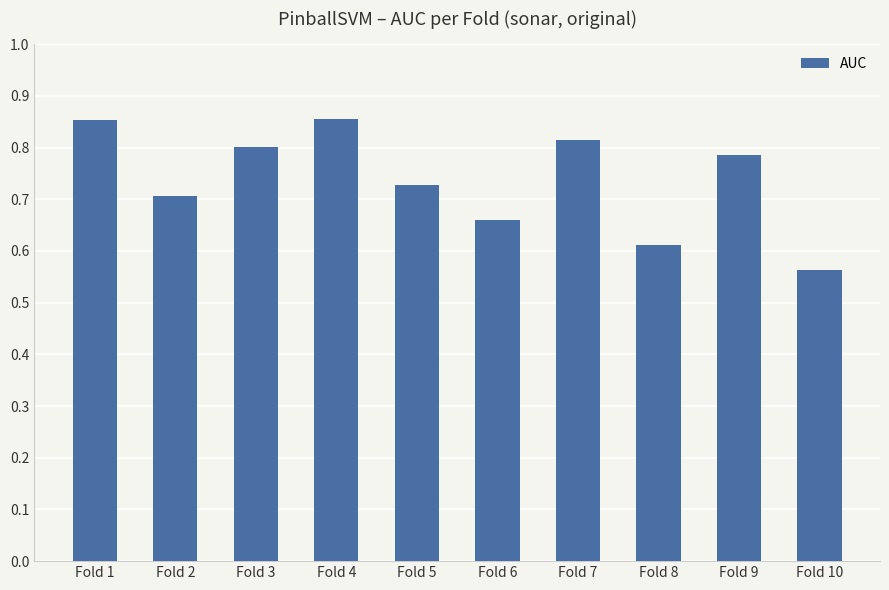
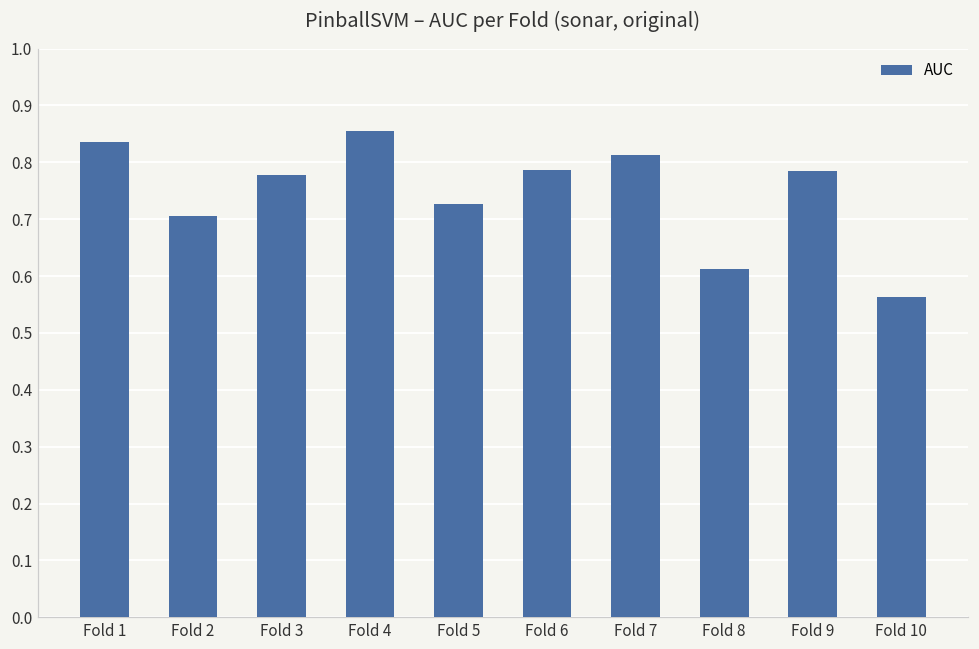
Fold 1: 0.85 -> 0.84
Fold 3: 0.80 -> 0.78
Fold 6: 0.66 -> 0.79
